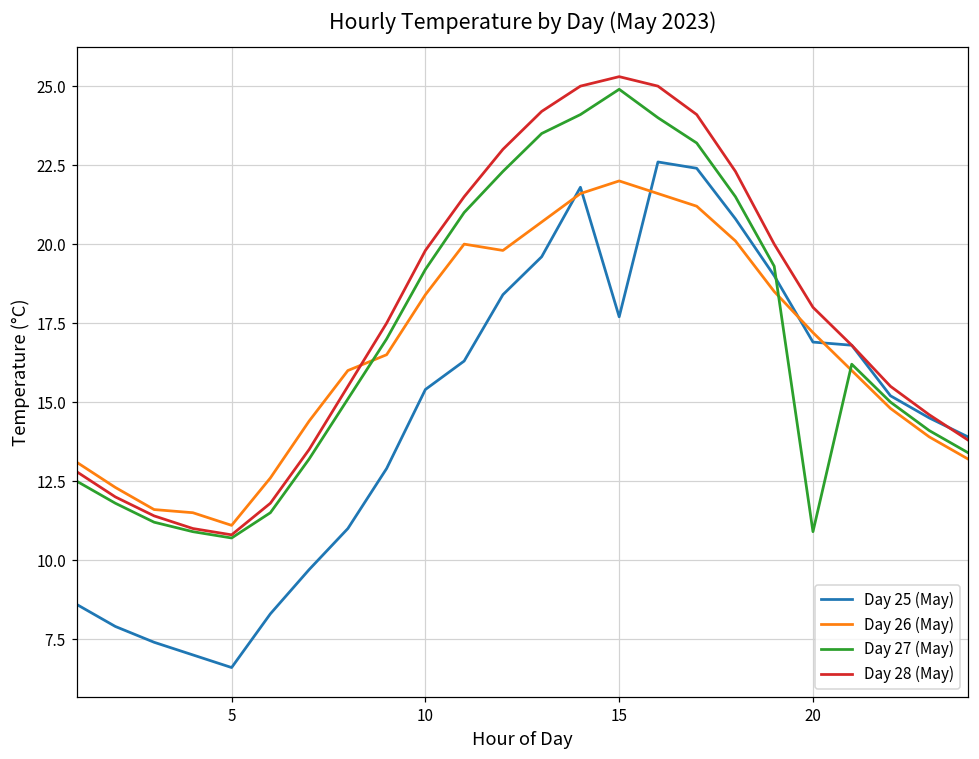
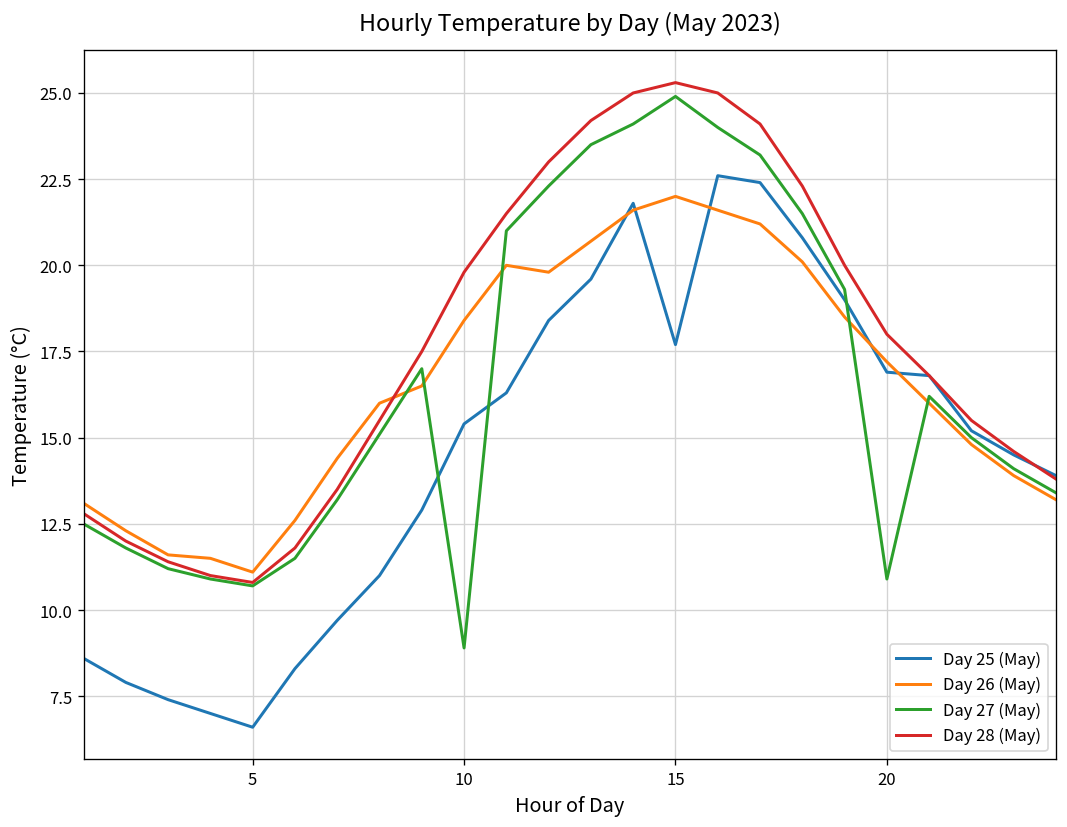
Day 27 (May), 10: 19.2 -> 8.9
